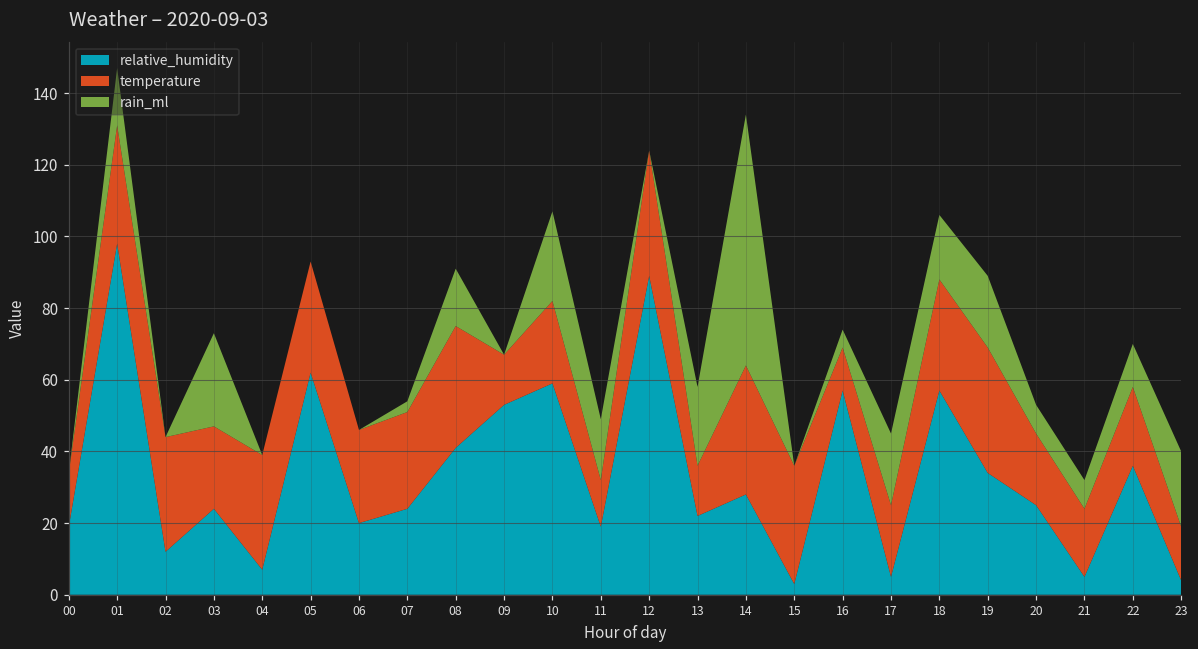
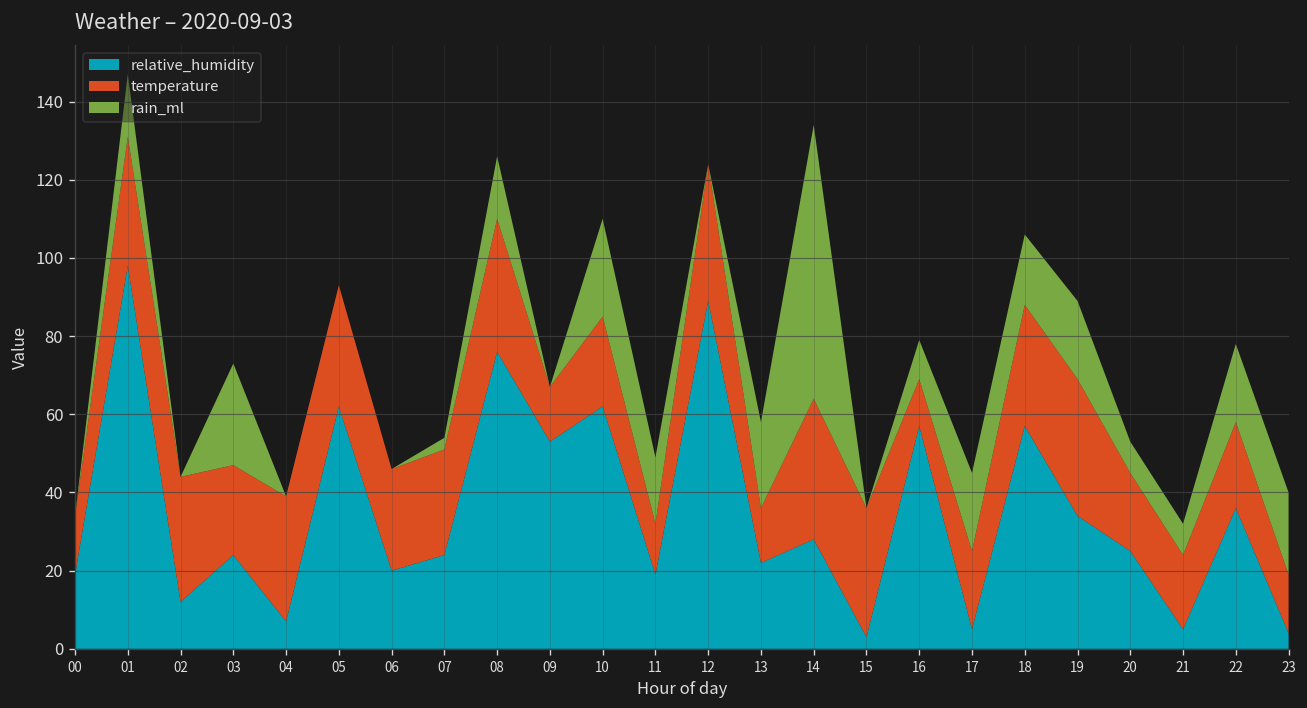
relative_humidity, 08: 41 -> 76
relative_humidity, 10: 59 -> 62
rain_ml, 16: 5 -> 10
rain_ml, 22: 12 -> 20
